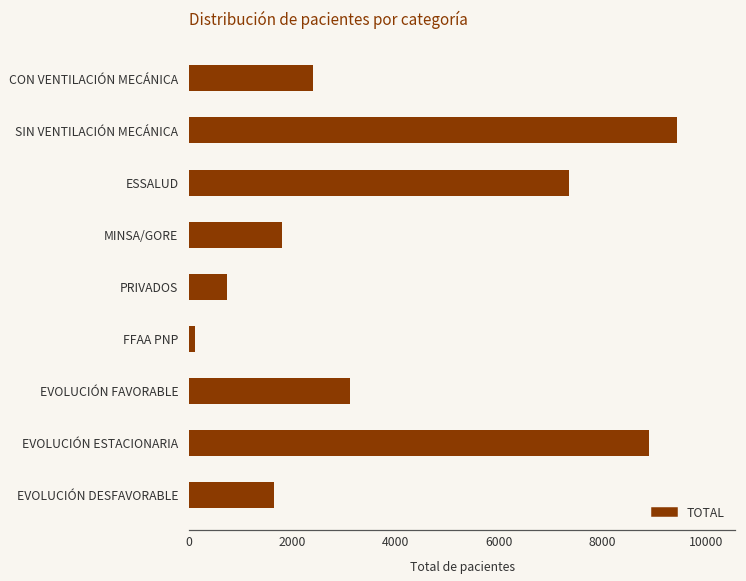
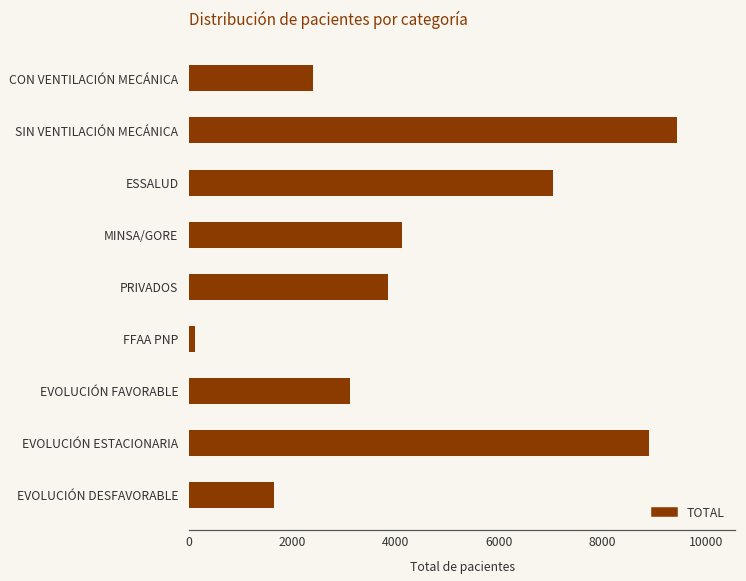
ESSALUD: 7400 -> 7000
MINSA/GORE: 1800 -> 4100
PRIVADOS: 700 -> 3900
